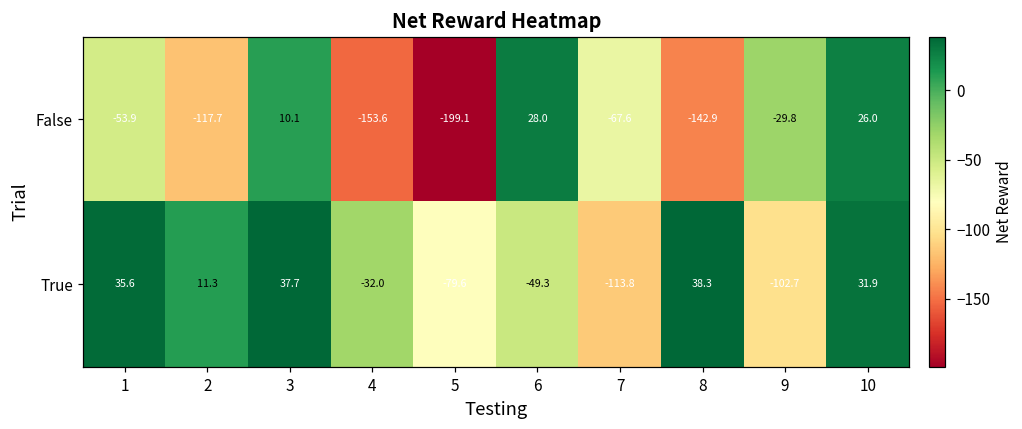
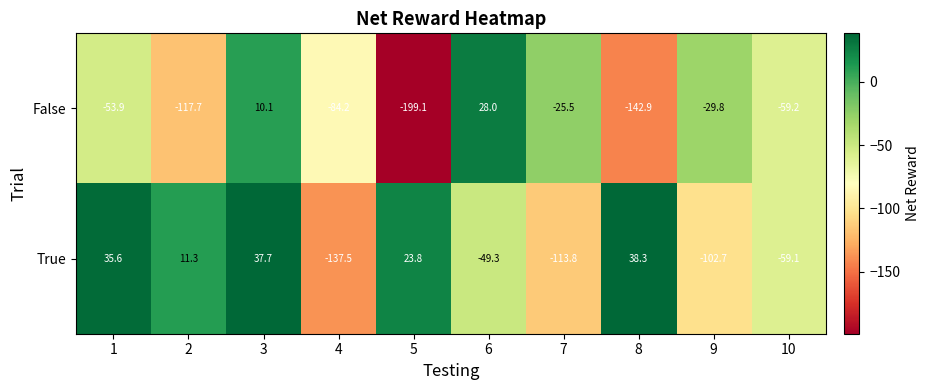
False, 4: -153.6 -> -84.2
False, 7: -67.6 -> -25.5
False, 10: 26.0 -> -59.2
True, 4: -32.0 -> -137.5
True, 5: -79.6 -> 23.8
True, 10: 31.9 -> -59.1
